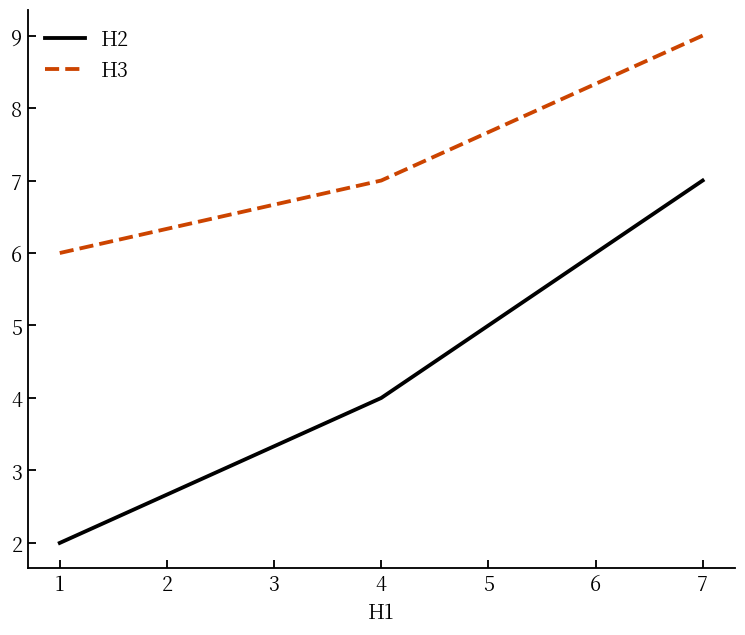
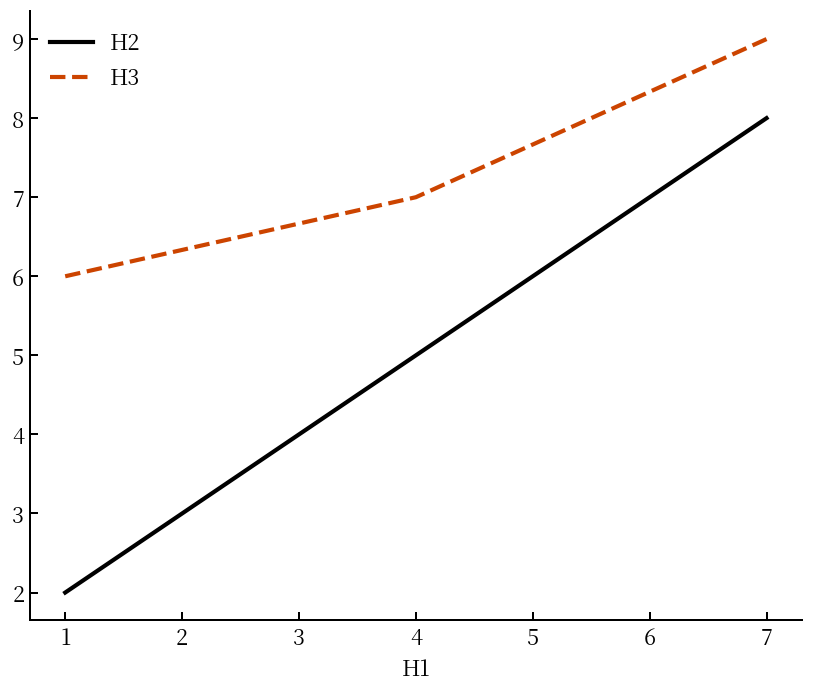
H2, 4: 4 -> 5
H2, 7: 7 -> 8
